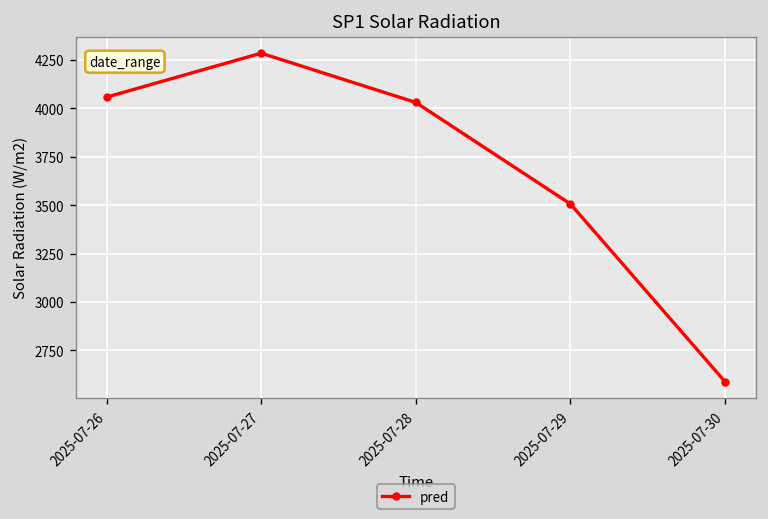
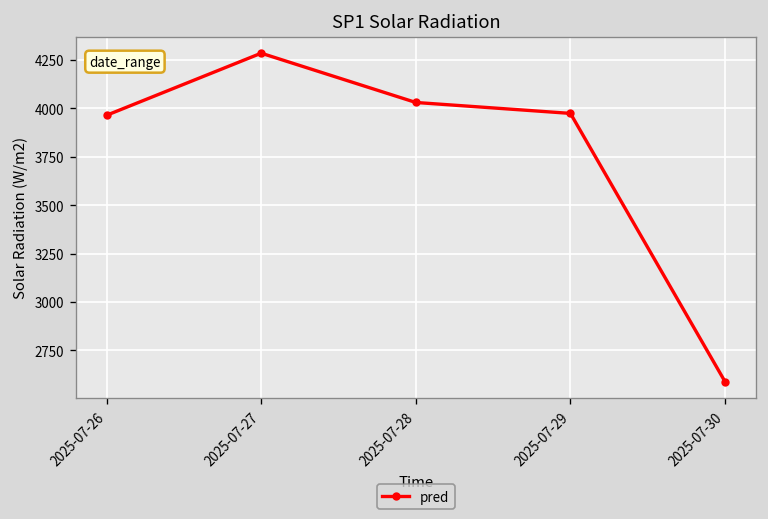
2025-07-26: 4060 -> 3960
2025-07-29: 3510 -> 3970
